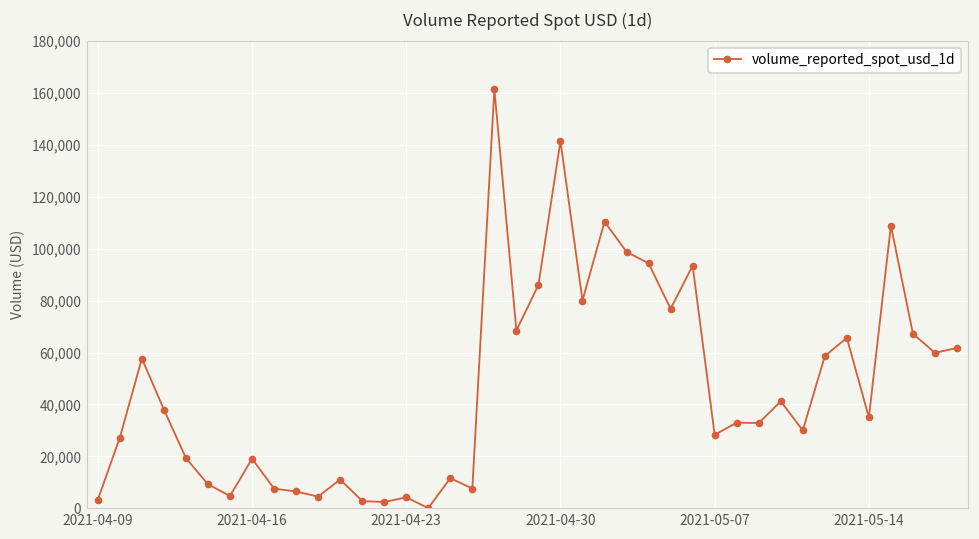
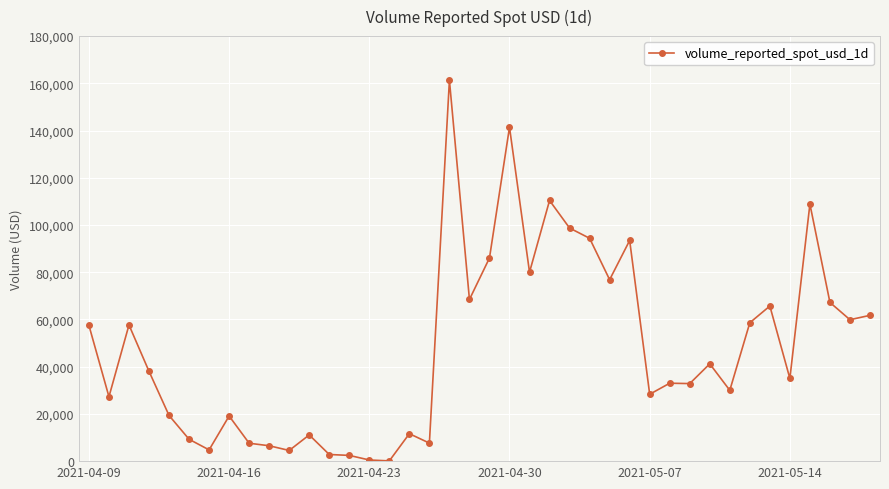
2021-04-09: 3,000 -> 57,000
2021-04-23: 4,000 -> 0
